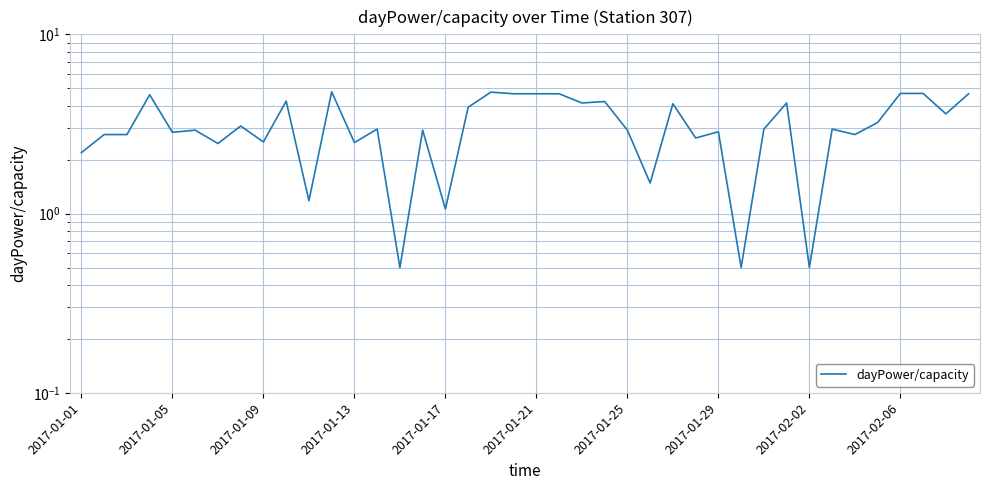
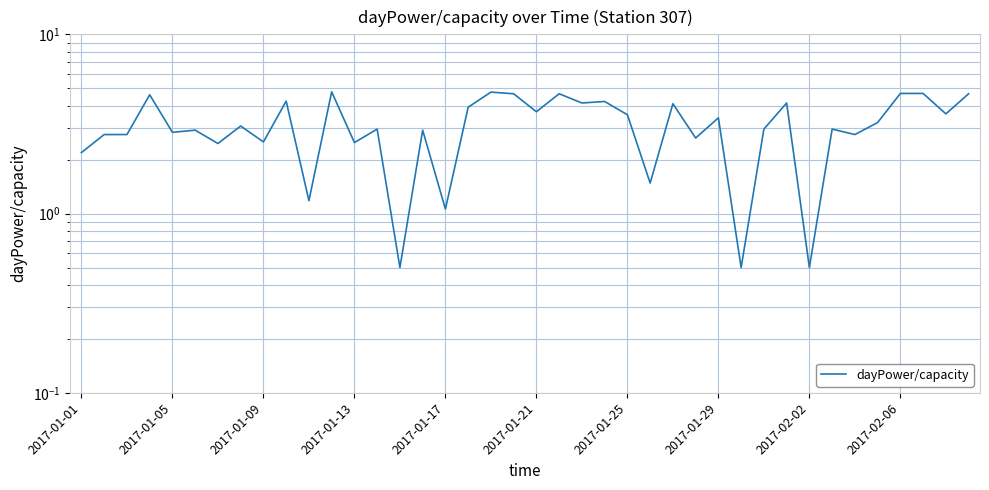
2017-01-21: 4.7 -> 3.7
2017-01-25: 2.9 -> 3.6
2017-01-29: 2.9 -> 3.4
